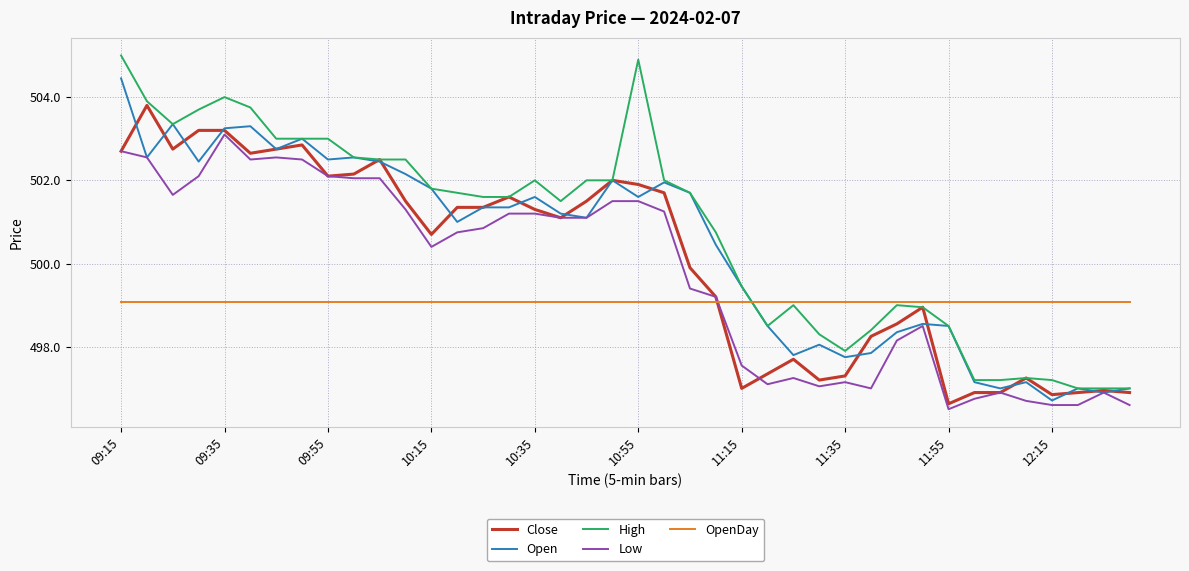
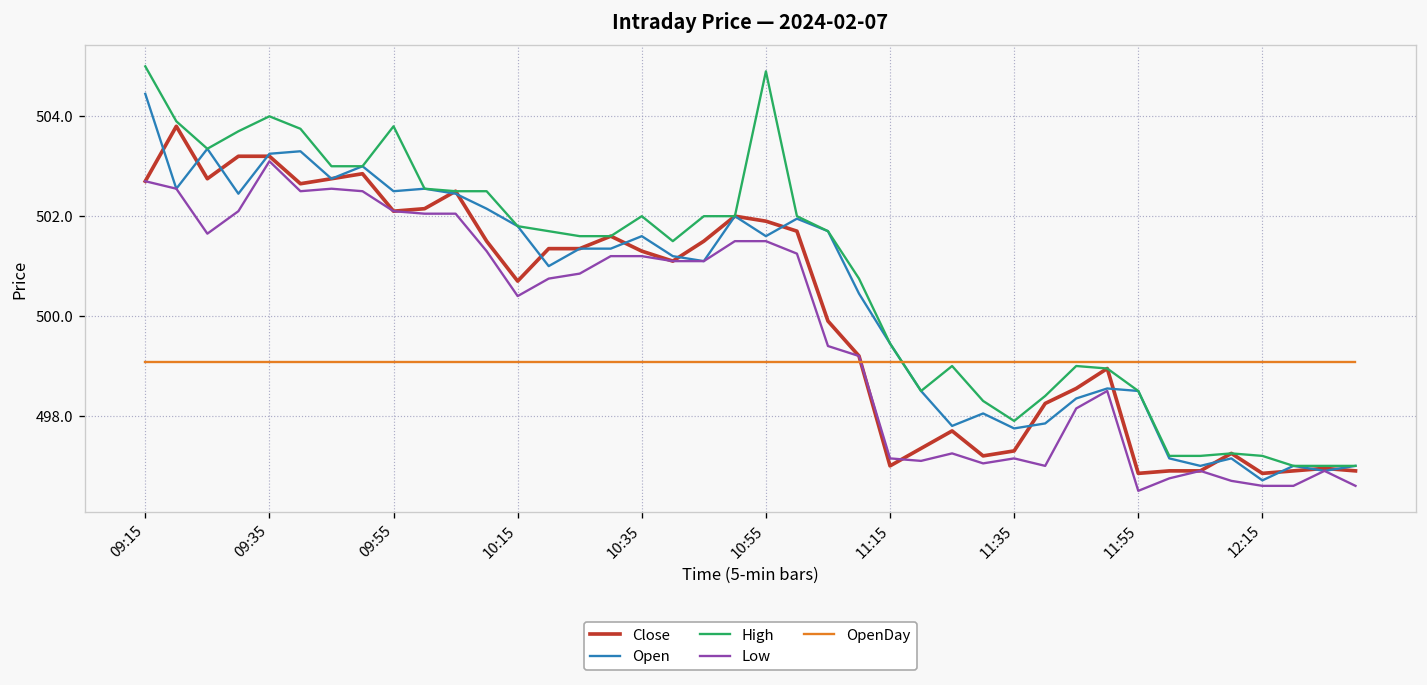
High, 09:55: 503.0 -> 503.8
Low, 11:15: 497.6 -> 497.2
Close, 11:55: 496.6 -> 496.9
